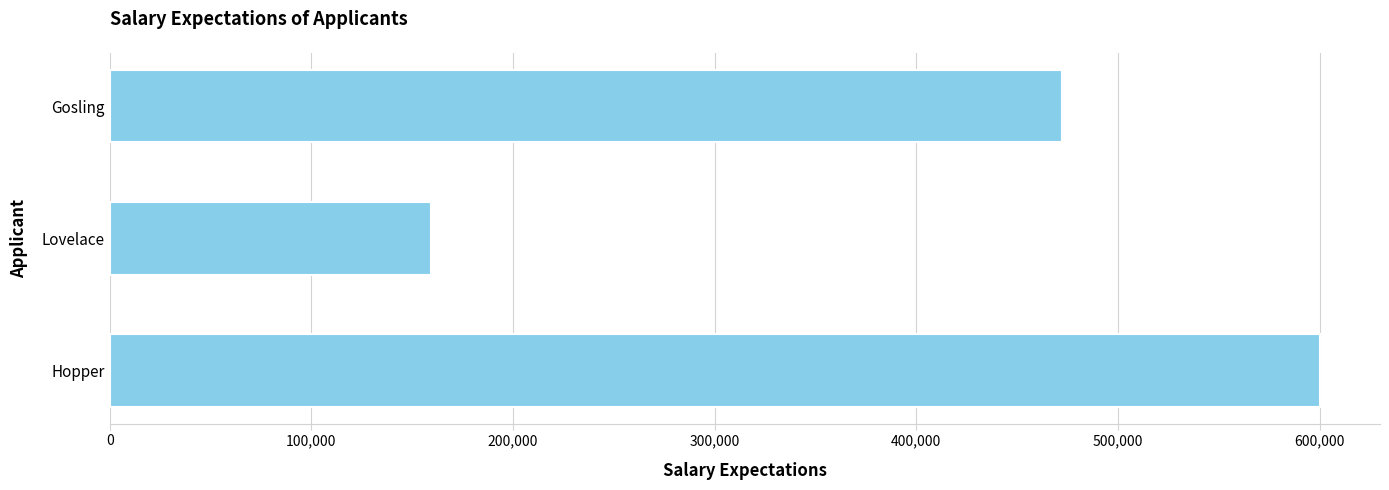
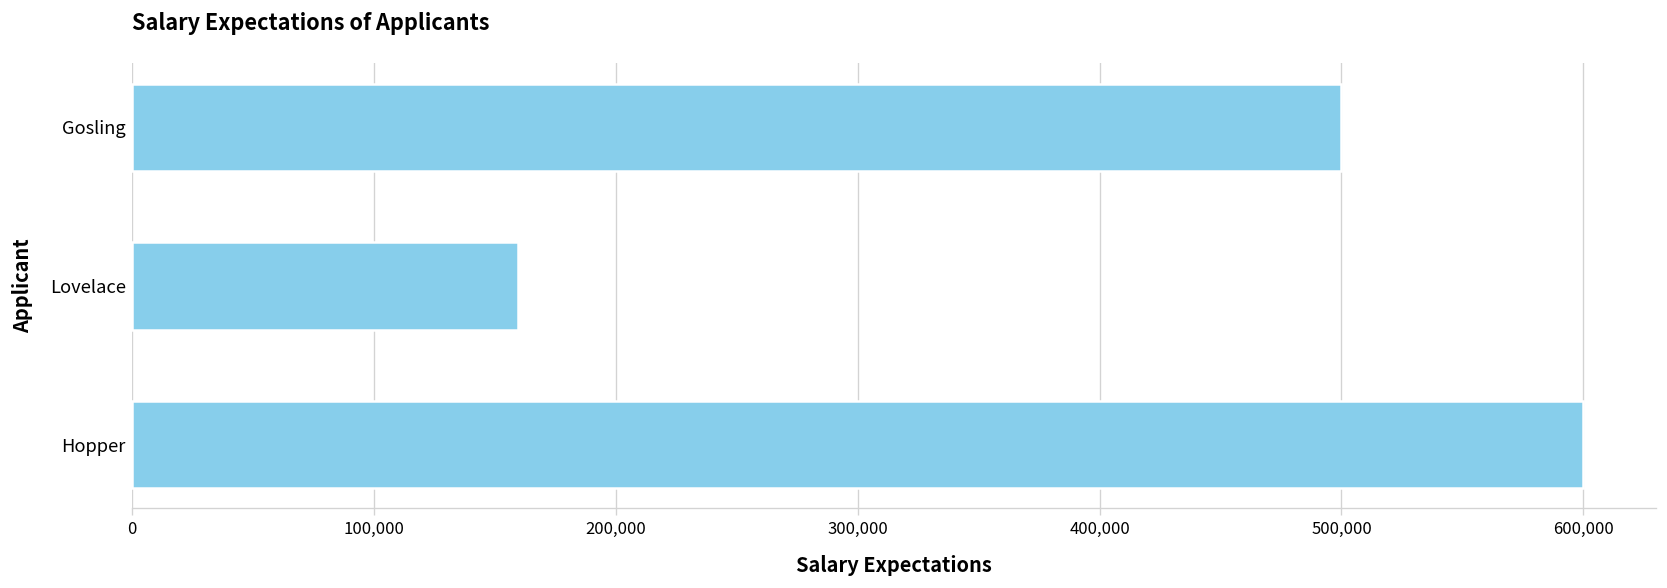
Gosling: 473,000 -> 500,000
